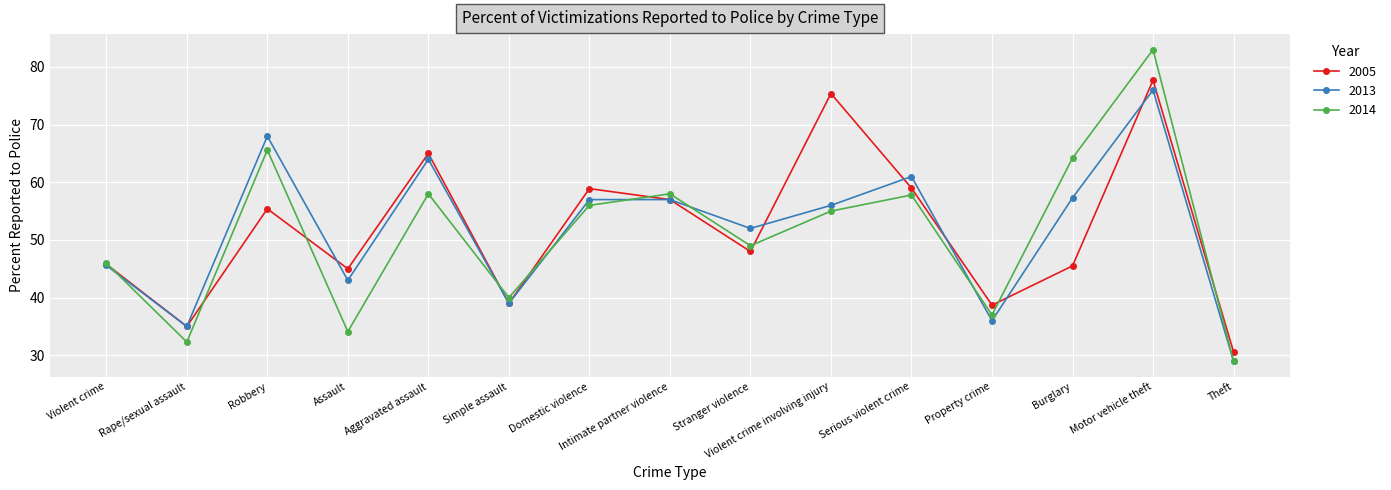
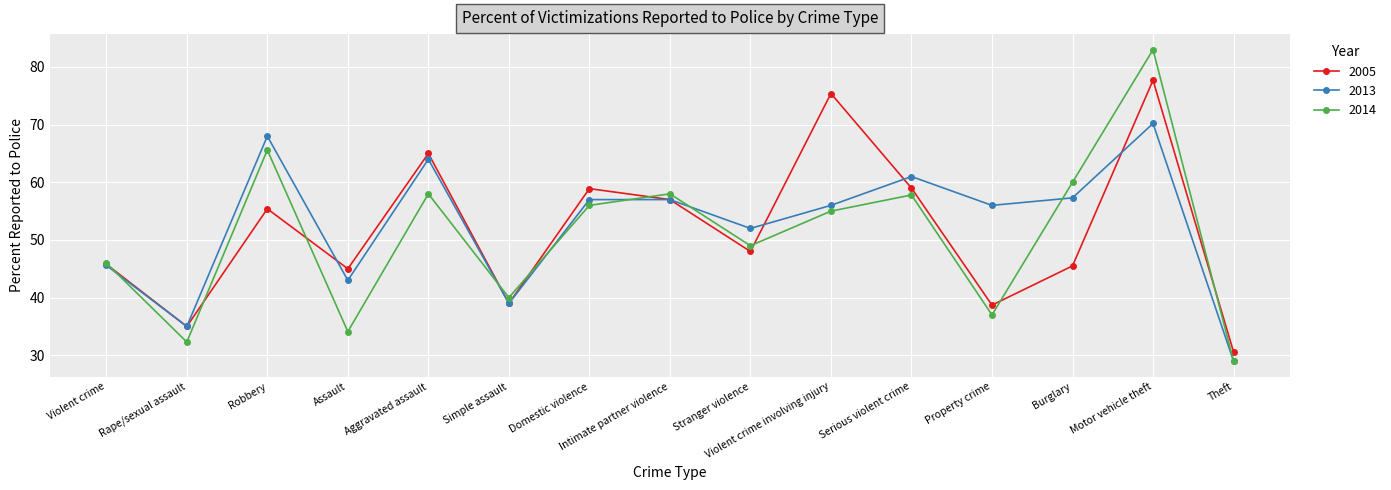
2013, Property crime: 36 -> 56
2014, Burglary: 64 -> 60
2013, Motor vehicle theft: 76 -> 70
